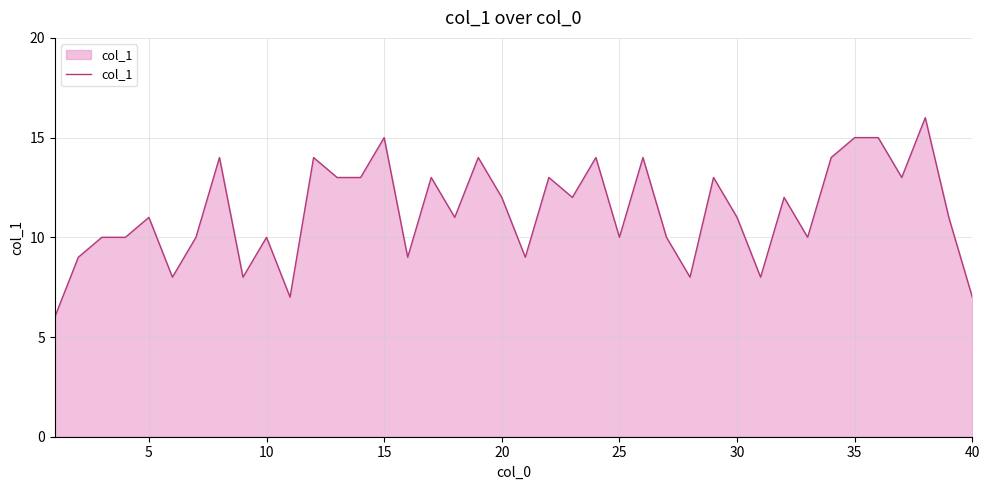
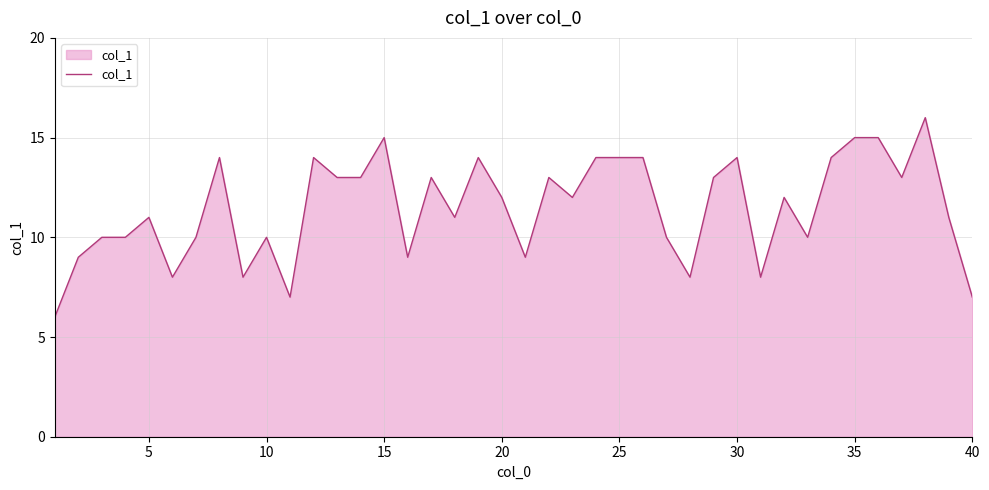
25: 10 -> 14
30: 11 -> 14
